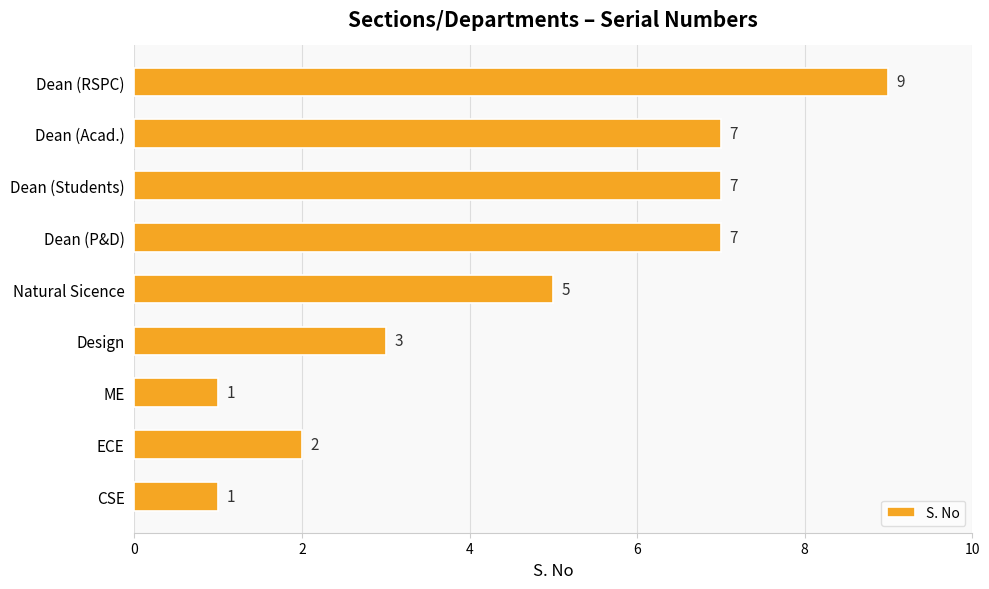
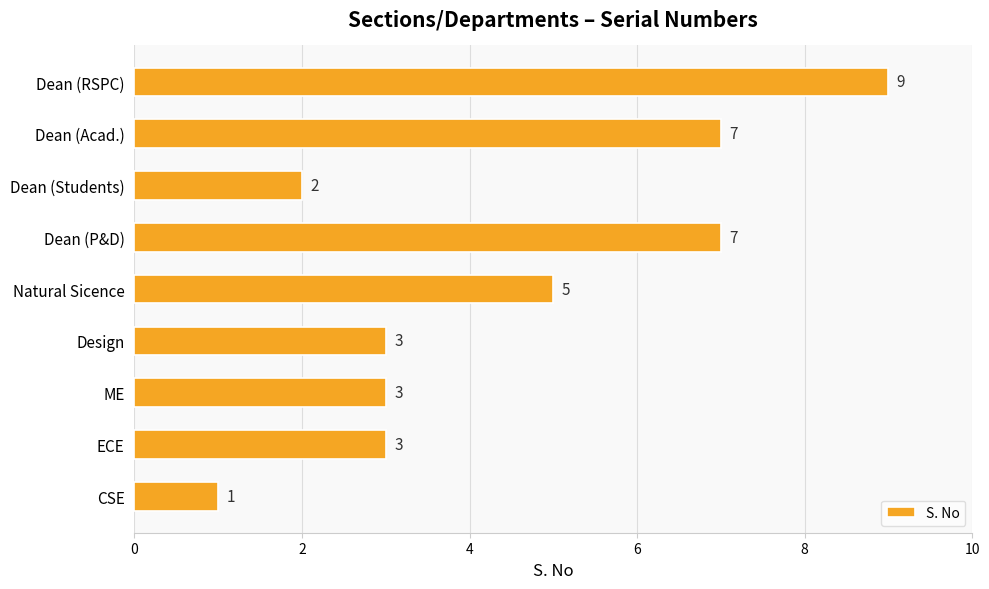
Dean (Students): 7 -> 2
ME: 1 -> 3
ECE: 2 -> 3
